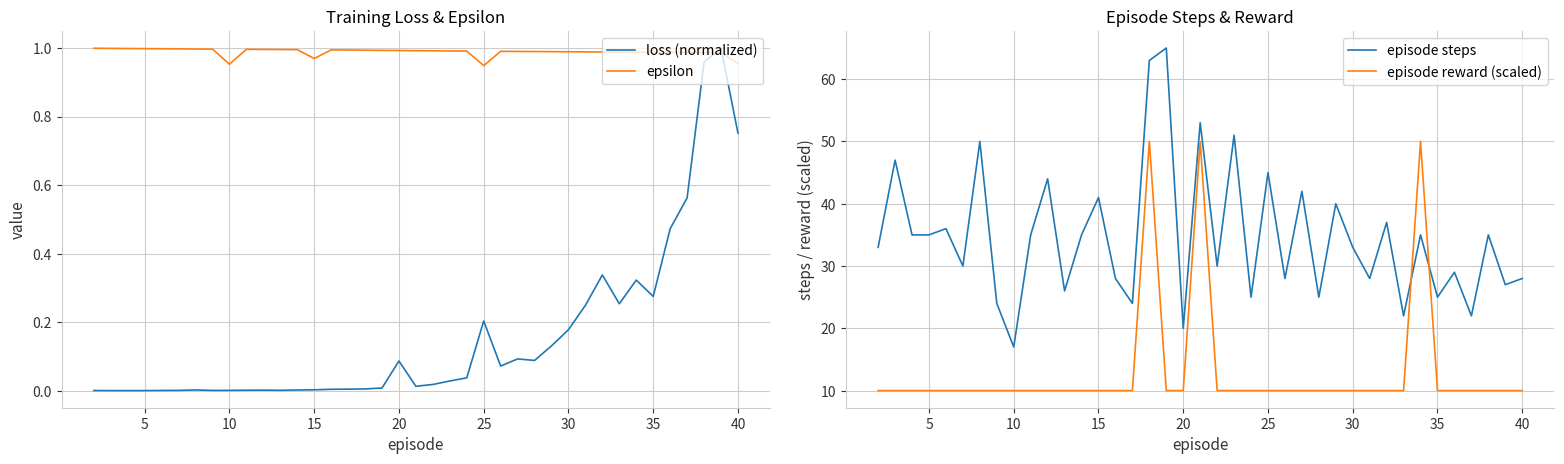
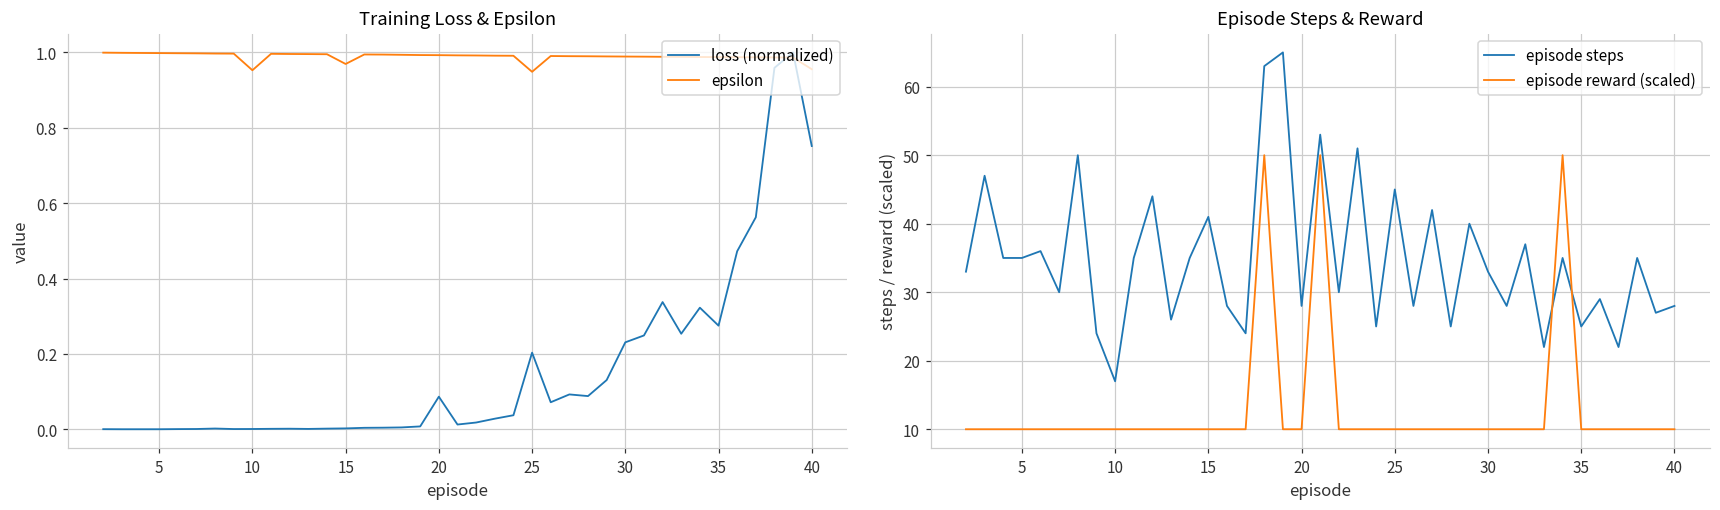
Training Loss & Epsilon, loss (normalized), 30: 0.18 -> 0.23
Episode Steps & Reward, episode steps, 20: 20 -> 28
